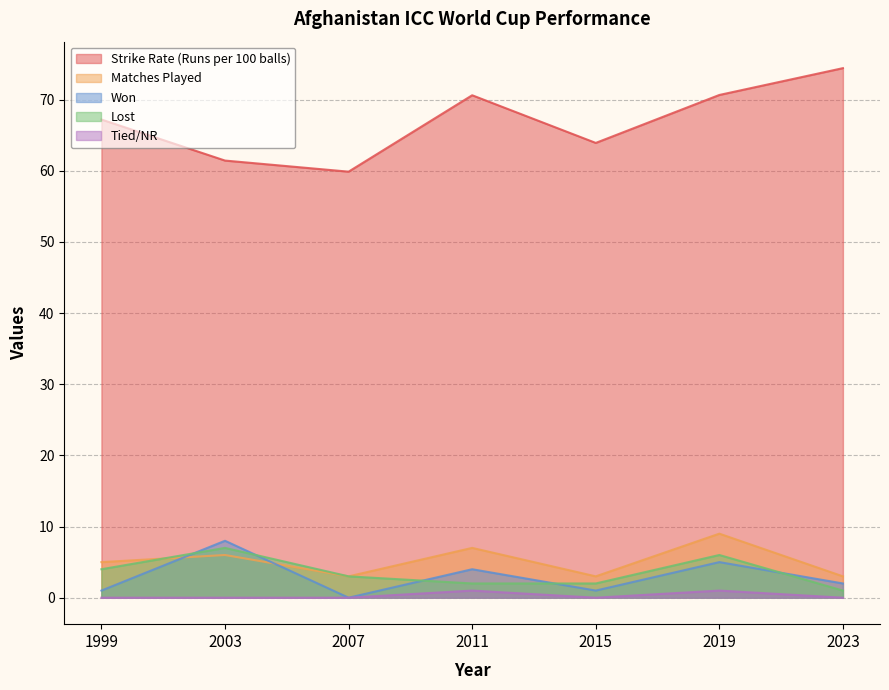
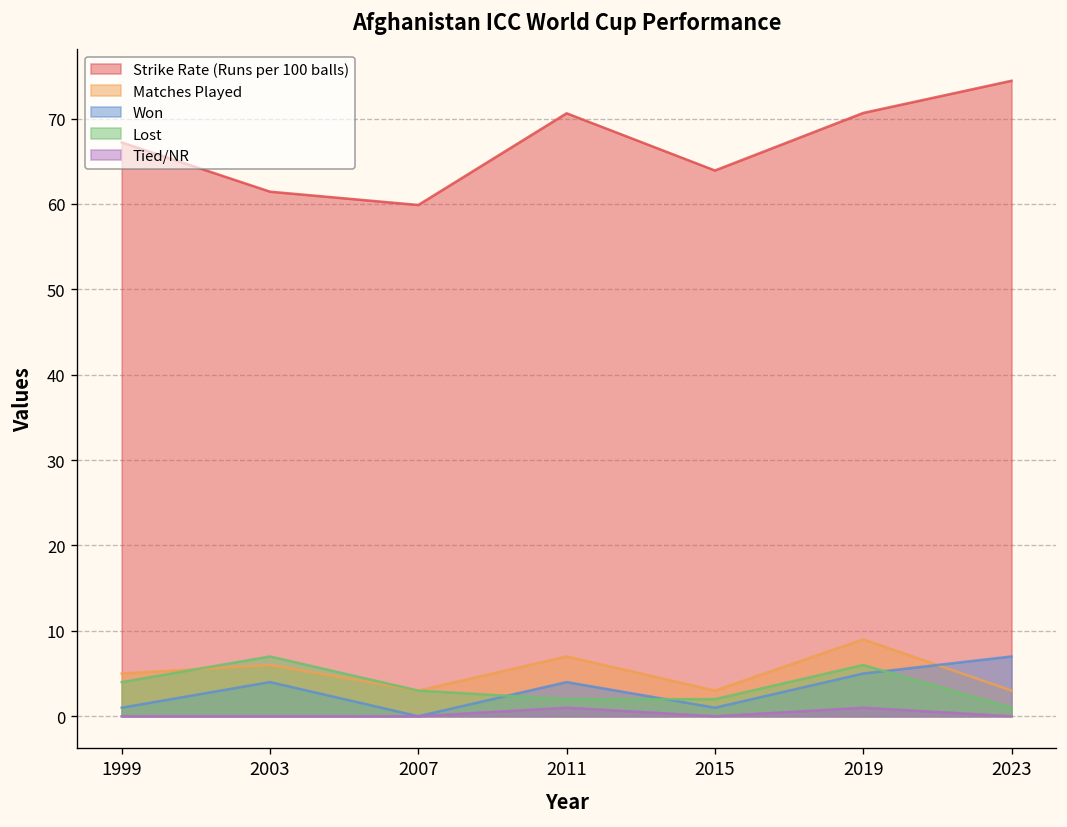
Won, 2003: 8 -> 4
Won, 2023: 2 -> 7
